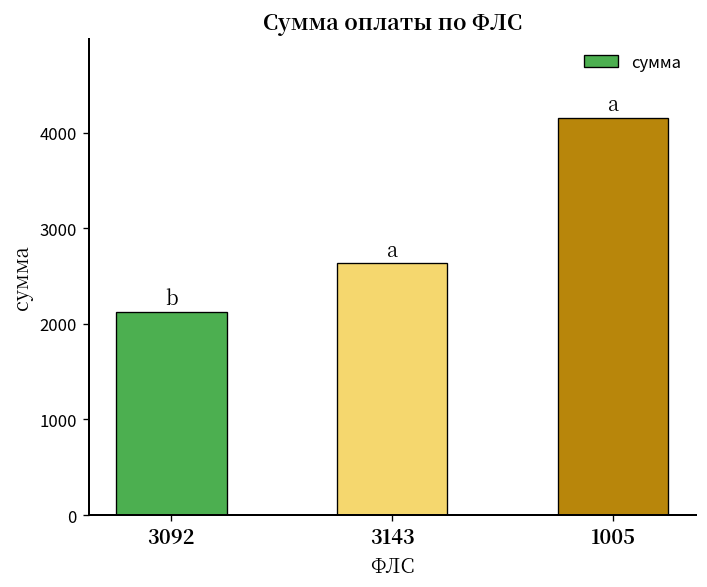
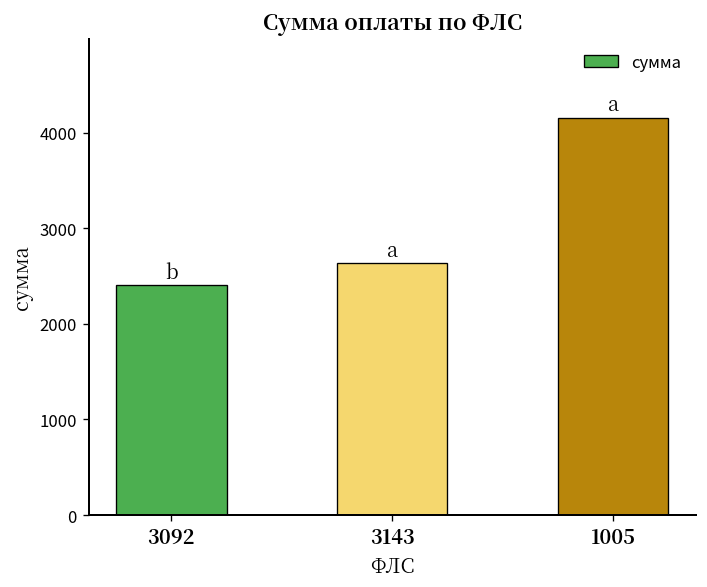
3092: 2100 -> 2400
